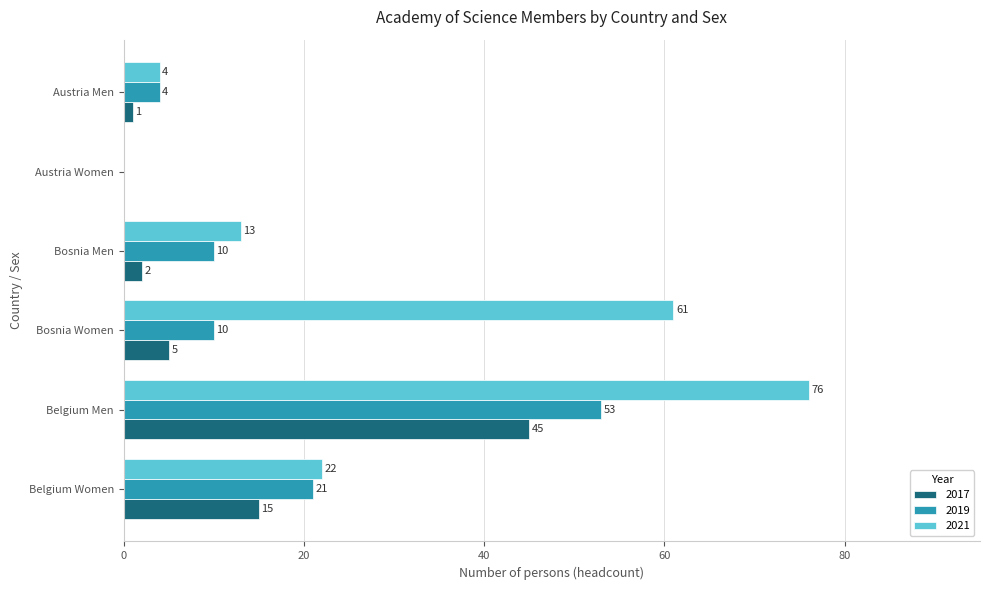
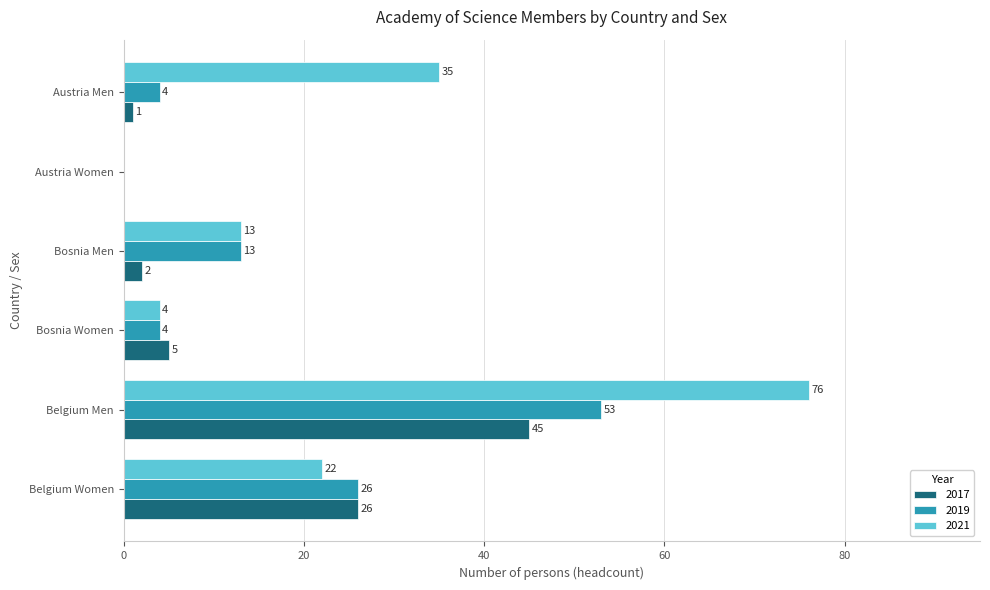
2021, Austria Men: 4 -> 35
2019, Bosnia Men: 10 -> 13
2021, Bosnia Women: 61 -> 4
2019, Bosnia Women: 10 -> 4
2019, Belgium Women: 21 -> 26
2017, Belgium Women: 15 -> 26
